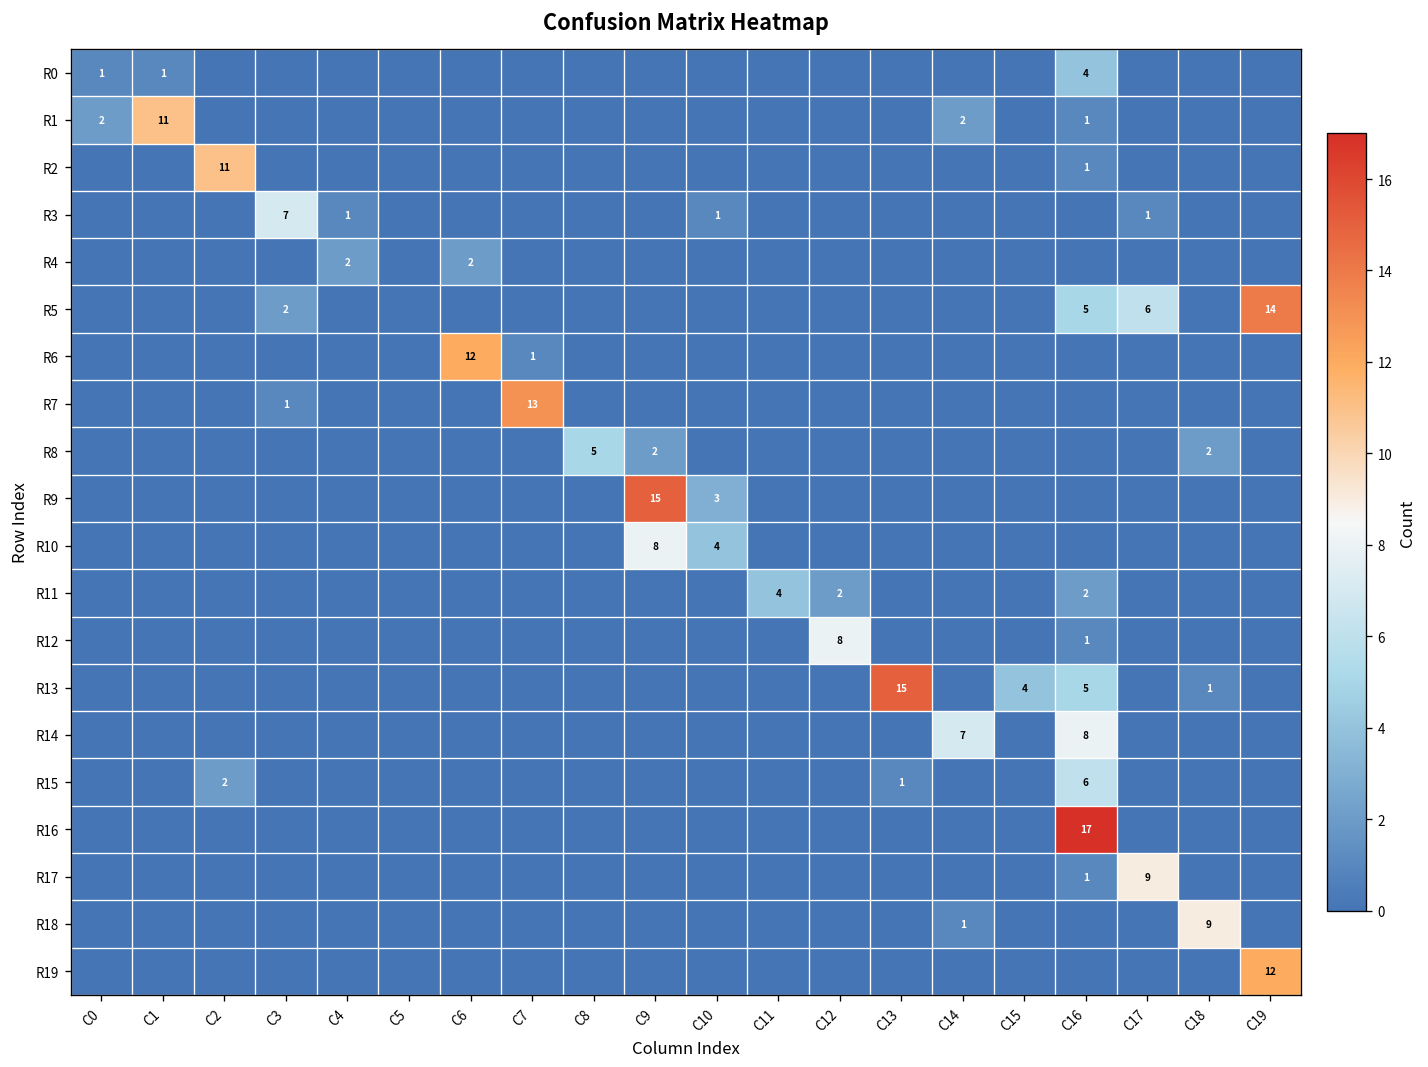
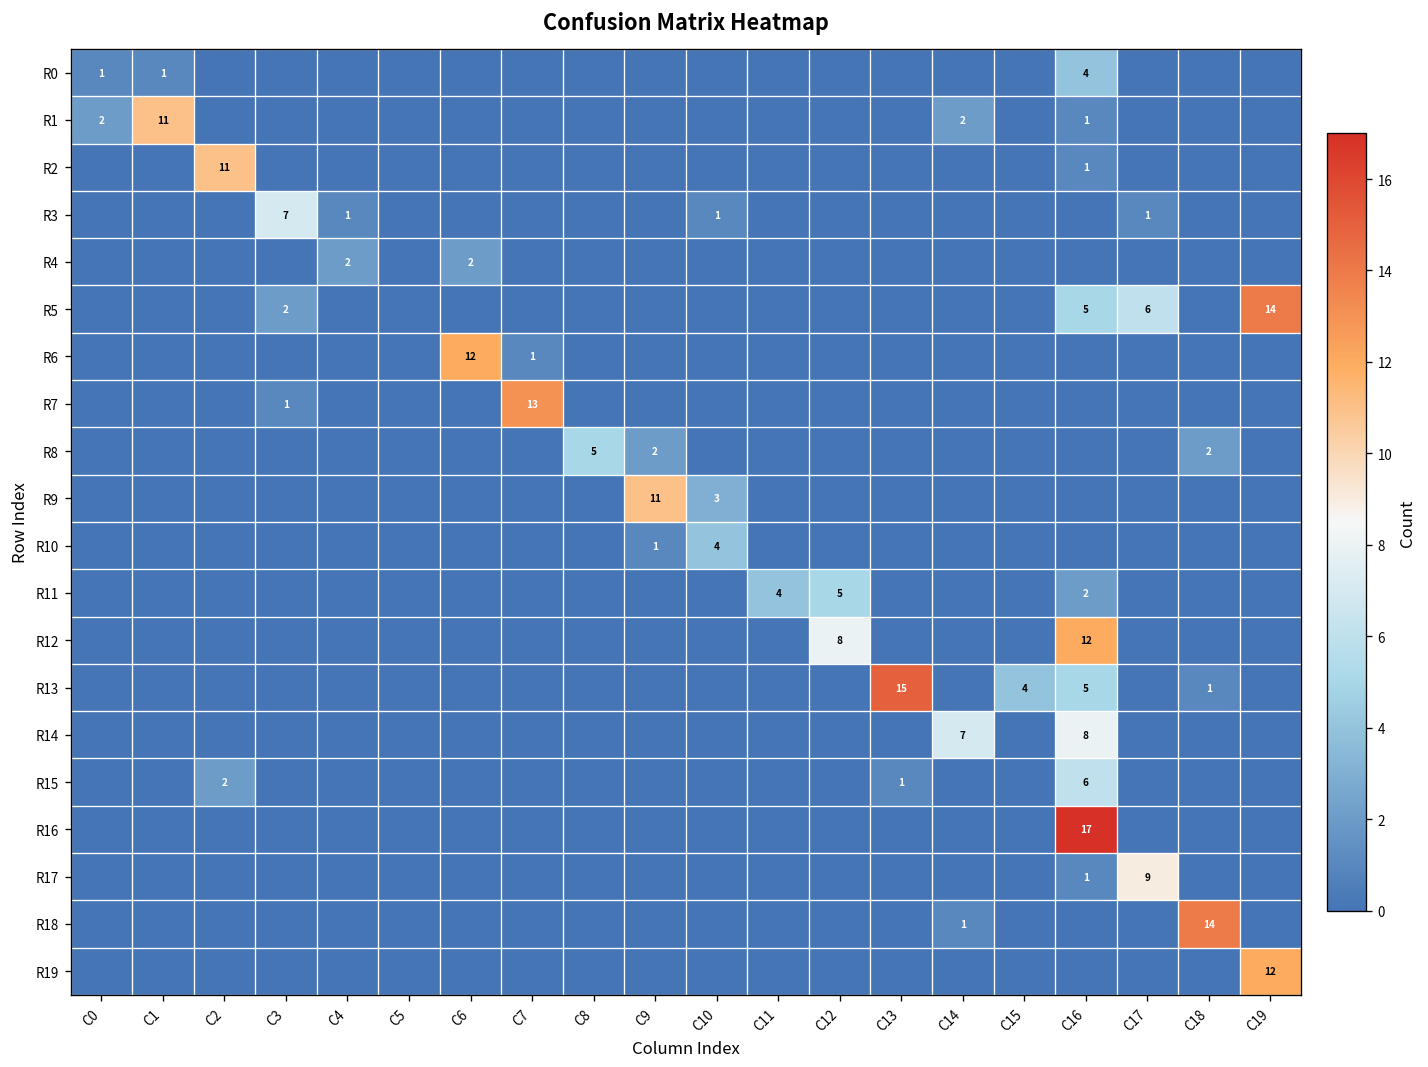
R9, C9: 15 -> 11
R10, C9: 8 -> 1
R11, C12: 2 -> 5
R12, C16: 1 -> 12
R18, C18: 9 -> 14
